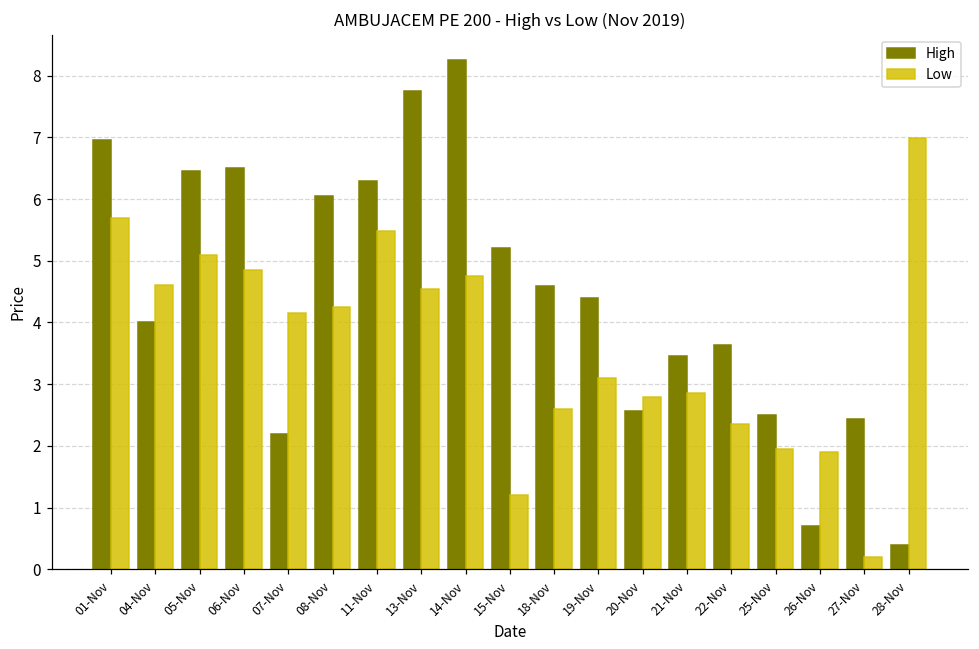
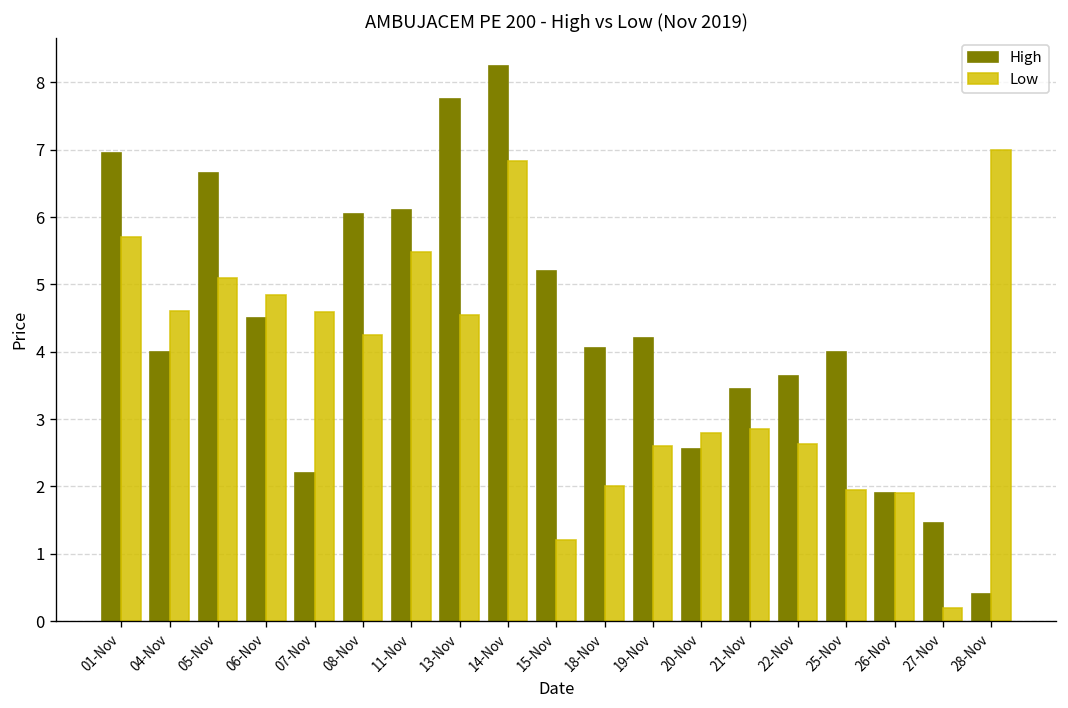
High, 05-Nov: 6.5 -> 6.7
High, 06-Nov: 6.5 -> 4.5
Low, 07-Nov: 4.2 -> 4.6
High, 11-Nov: 6.3 -> 6.1
Low, 14-Nov: 4.8 -> 6.8
High, 18-Nov: 4.6 -> 4.1
Low, 18-Nov: 2.6 -> 2.0
High, 19-Nov: 4.4 -> 4.2
Low, 19-Nov: 3.1 -> 2.6
Low, 22-Nov: 2.4 -> 2.6
High, 25-Nov: 2.5 -> 4.0
High, 26-Nov: 0.7 -> 1.9
High, 27-Nov: 2.4 -> 1.5
